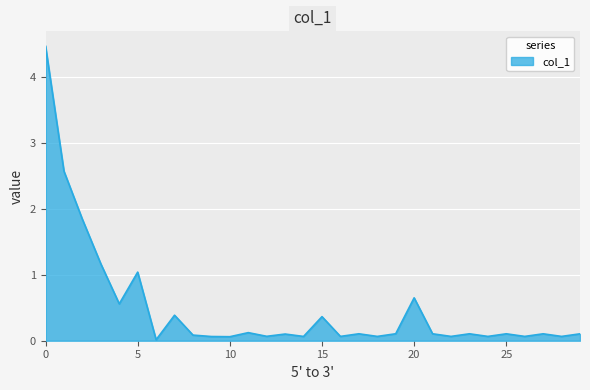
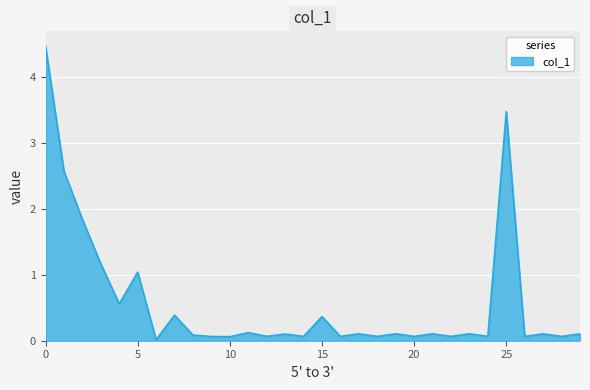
20: 0.7 -> 0.1
25: 0.1 -> 3.5
